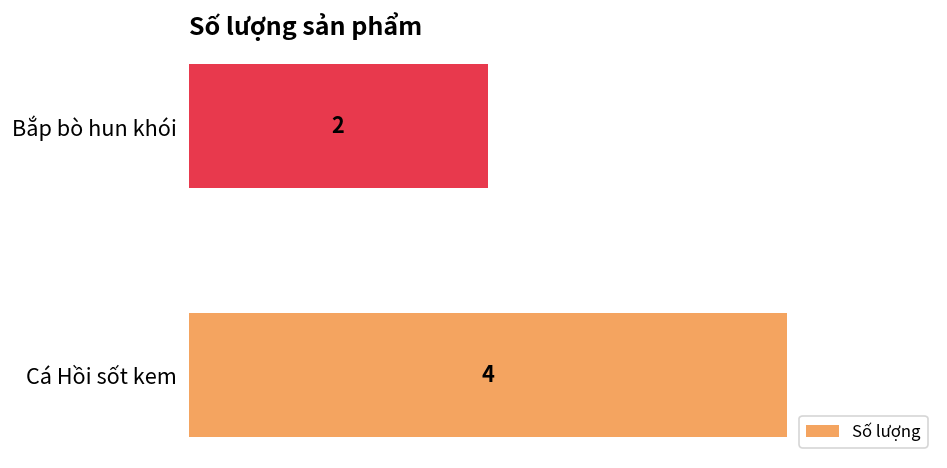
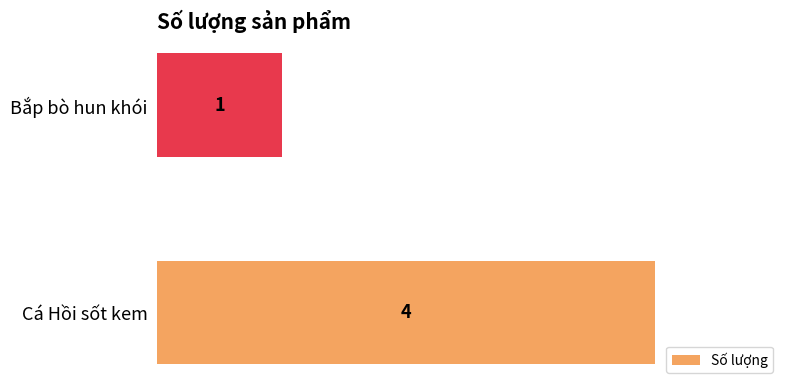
Bắp bò hun khói: 2 -> 1
